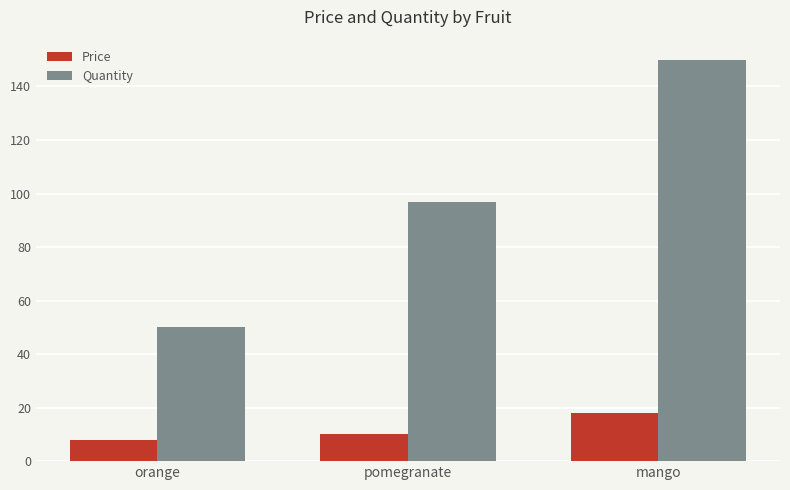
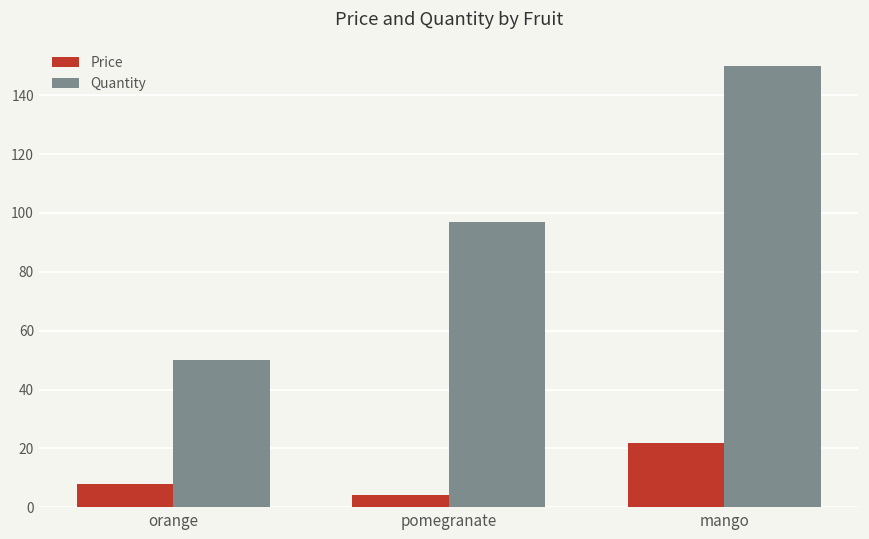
Price, pomegranate: 10 -> 4
Price, mango: 18 -> 22
